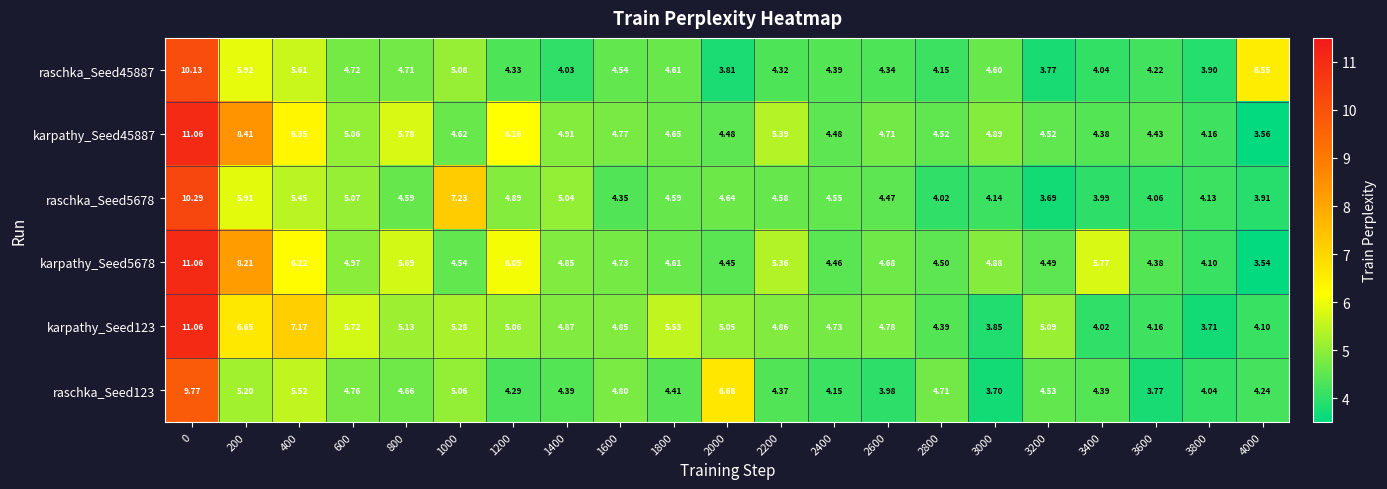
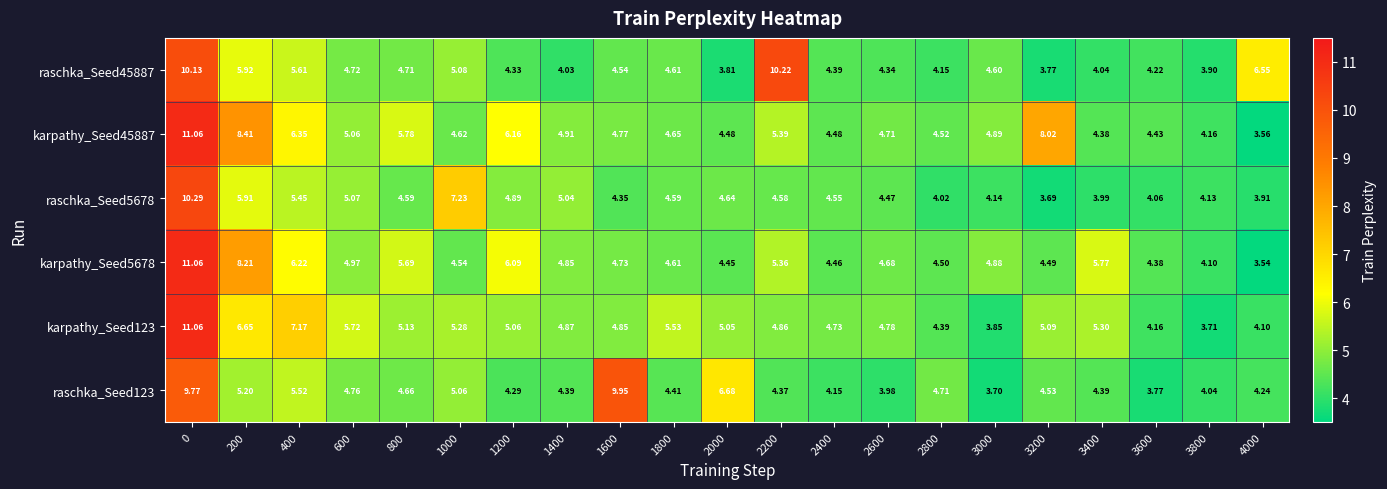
raschka_Seed45887, 2200: 4.32 -> 10.22
karpathy_Seed45887, 3200: 4.52 -> 8.02
karpathy_Seed123, 3400: 4.02 -> 5.30
raschka_Seed123, 1600: 4.80 -> 9.95
